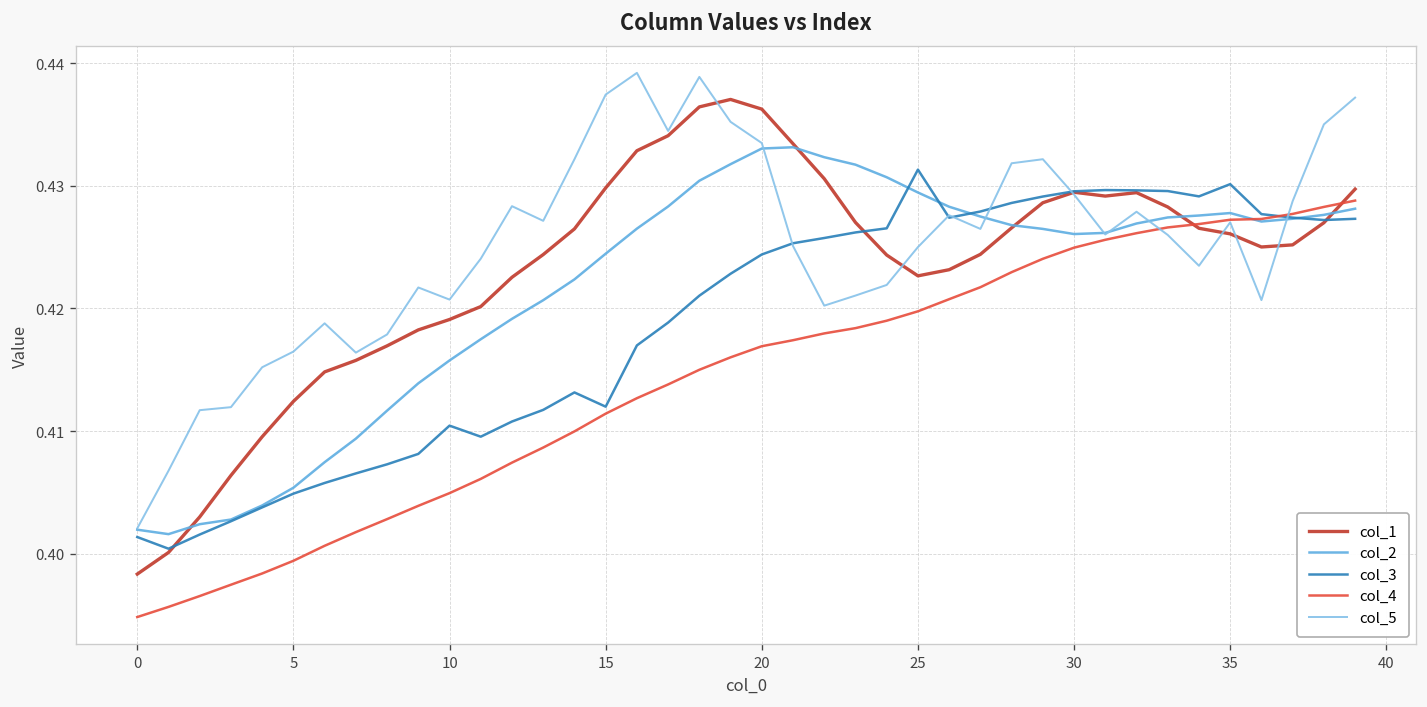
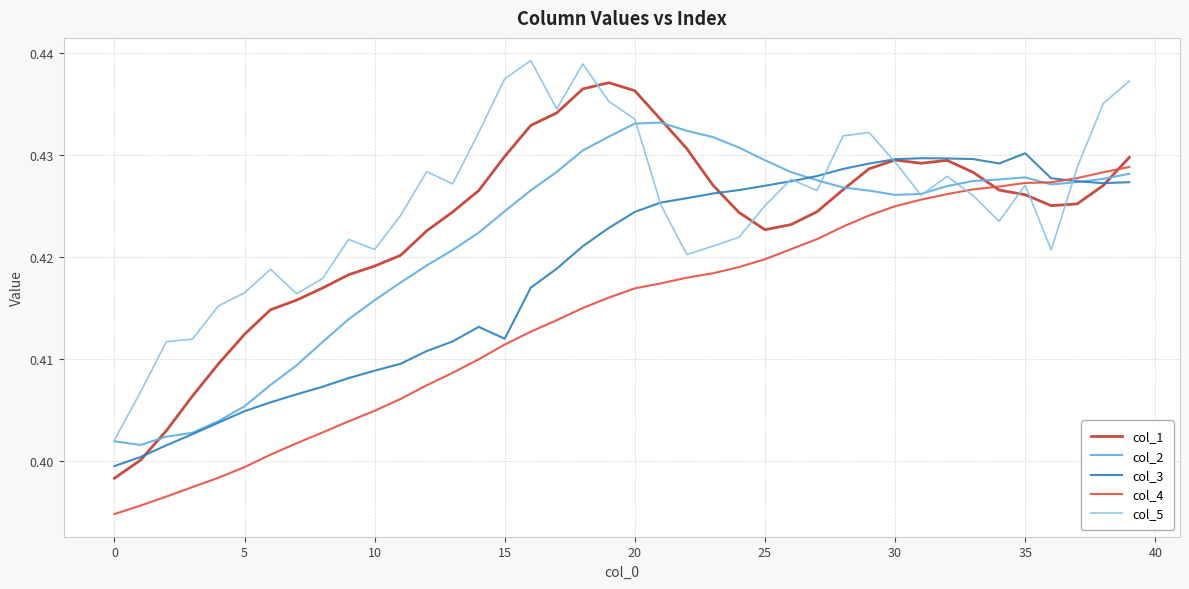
col_3, 0: 0.4014 -> 0.3995
col_3, 10: 0.4104 -> 0.4089
col_3, 25: 0.4313 -> 0.4270
